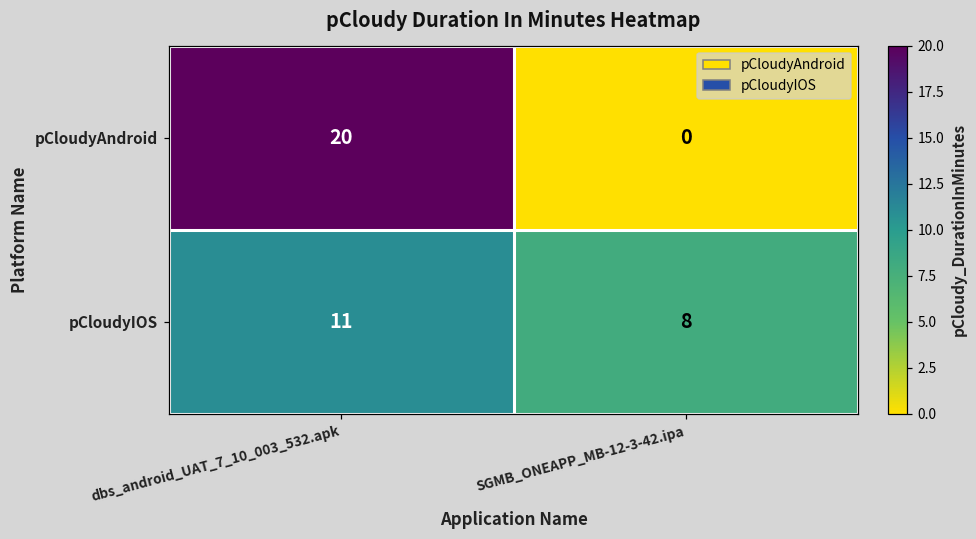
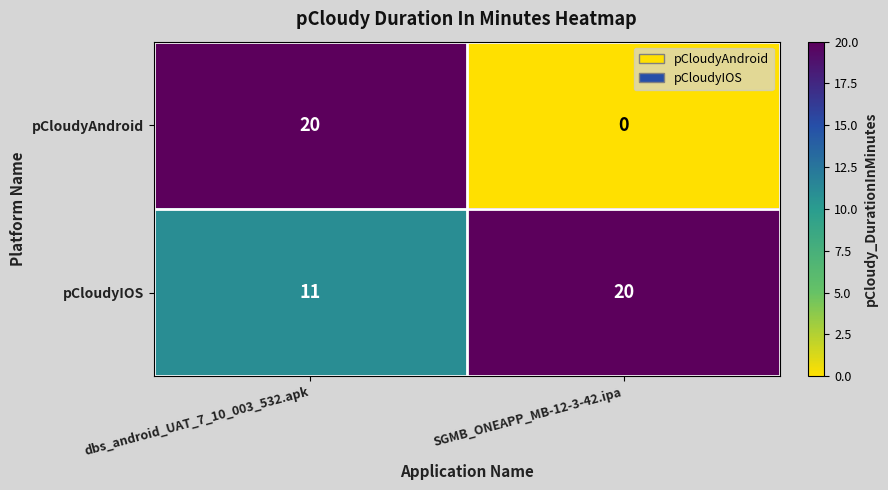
pCloudyIOS, SGMB_ONEAPP_MB-12-3-42.ipa: 8 -> 20
